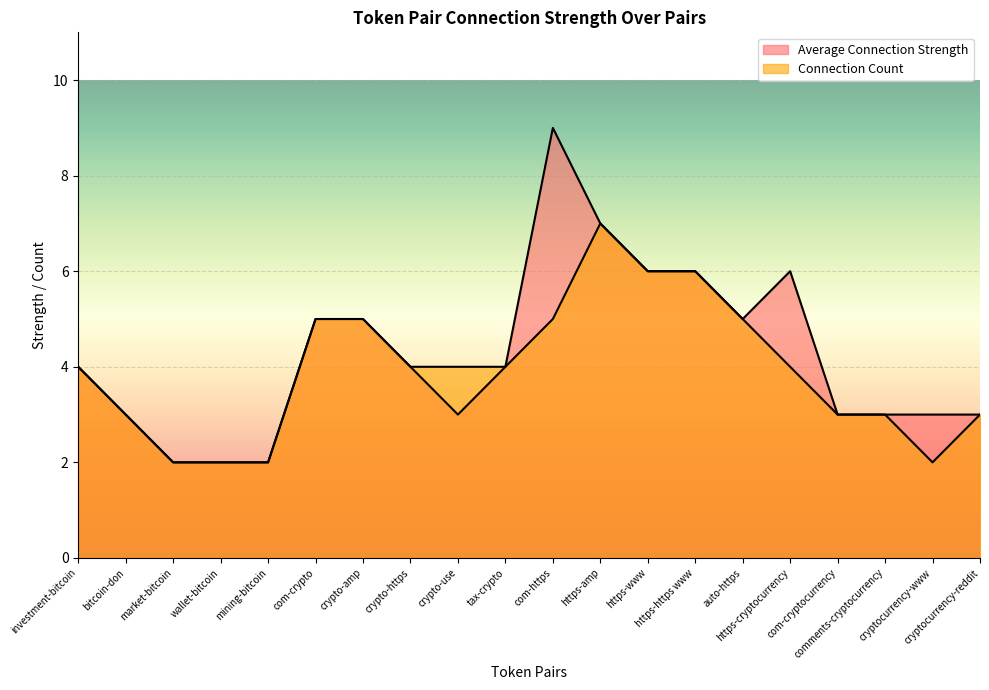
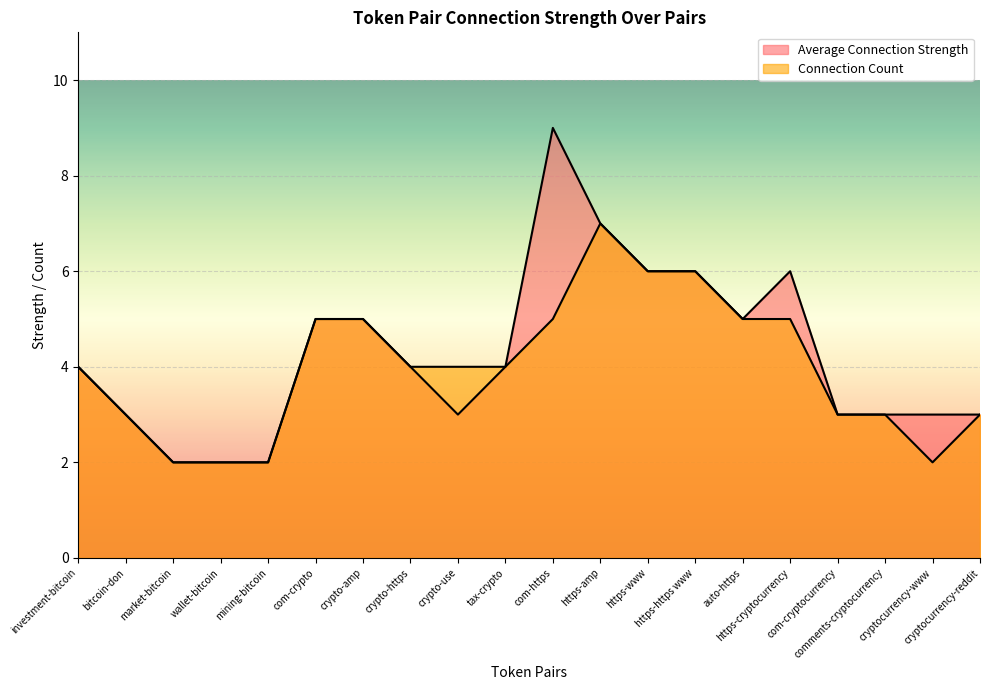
Connection Count, https-cryptocurrency: 4 -> 5
